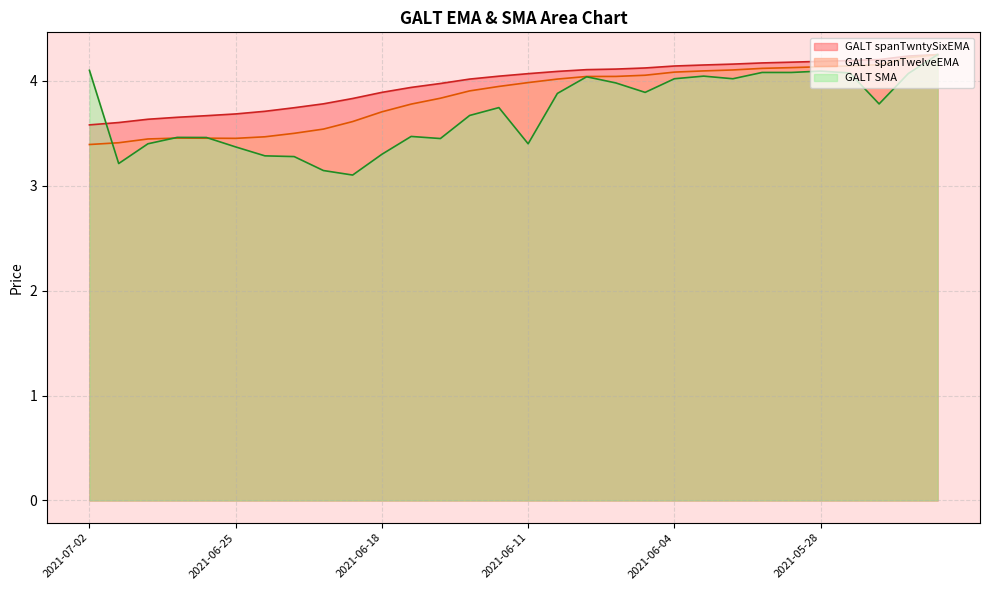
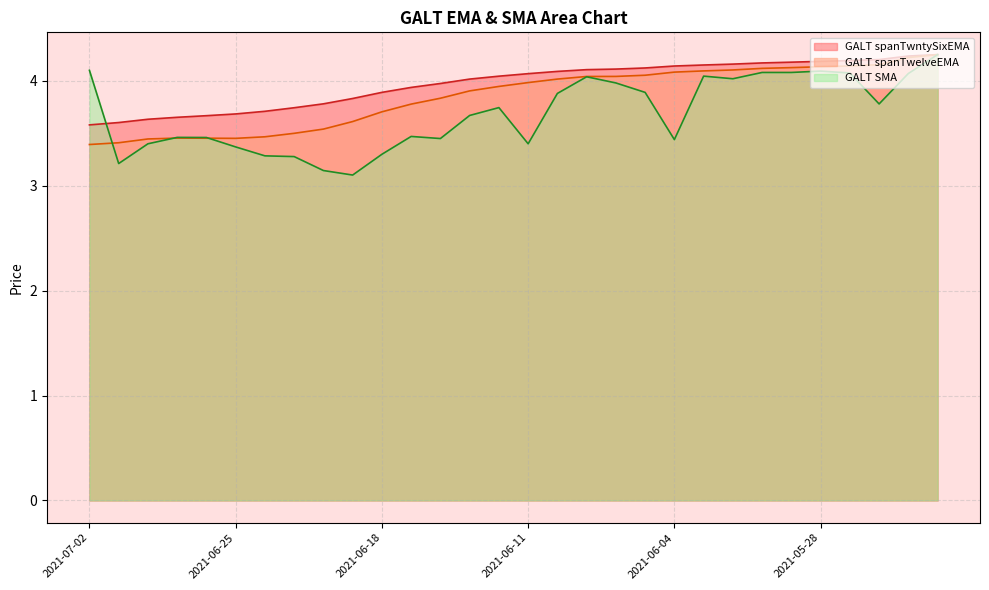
GALT SMA, 2021-06-04: 4.02 -> 3.44
